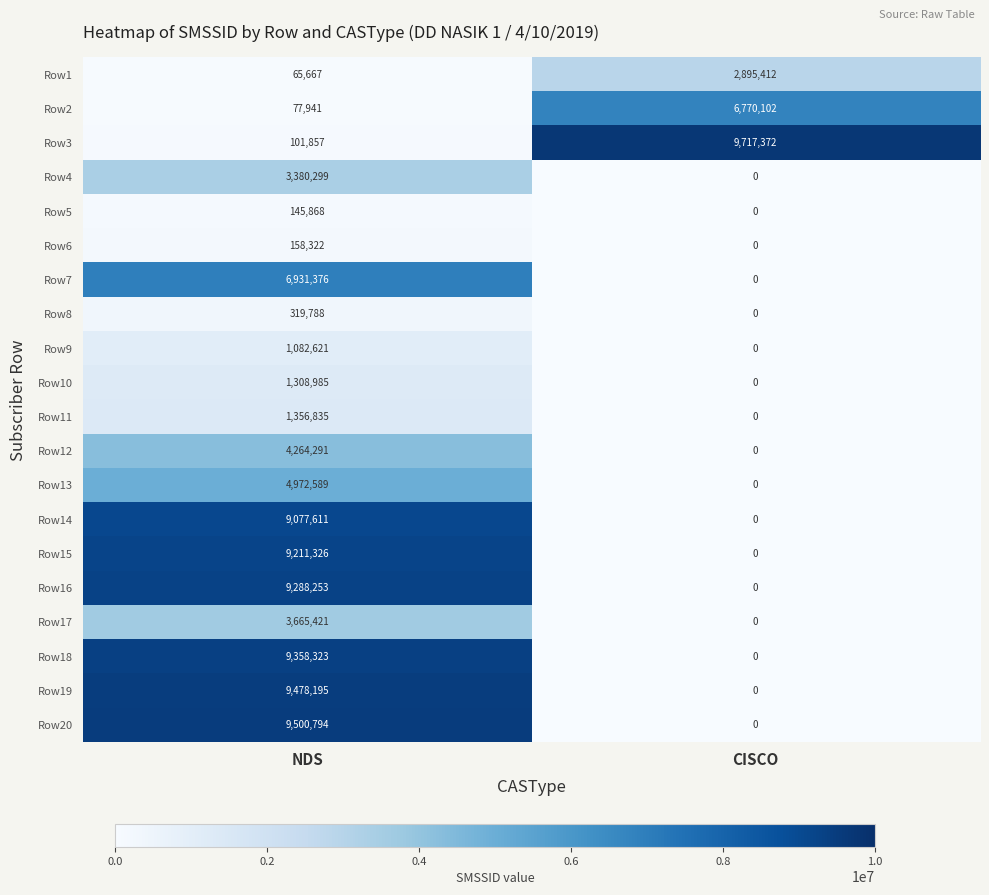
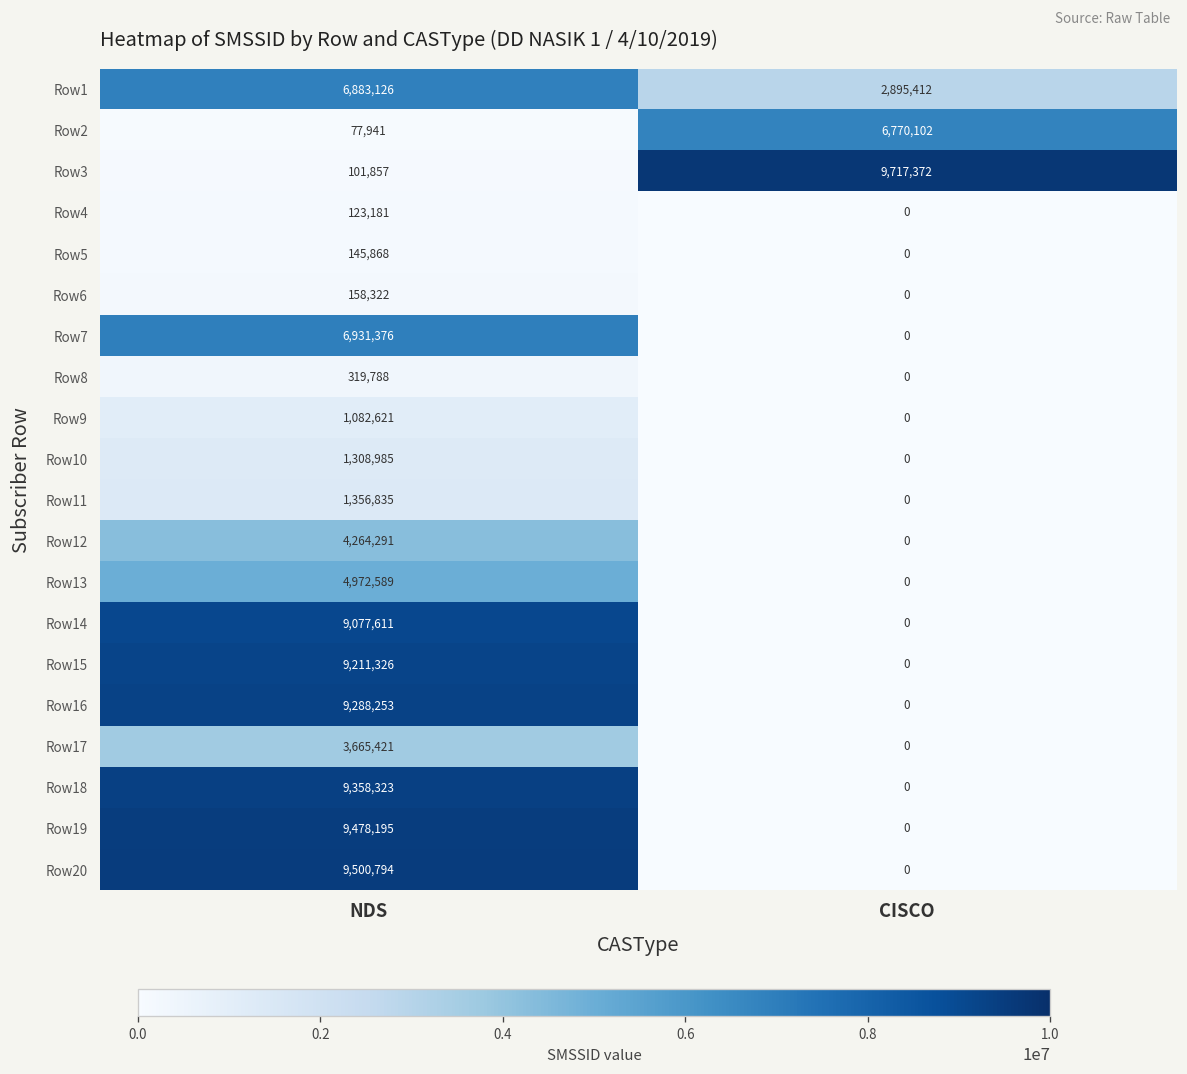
Row1, NDS: 65,667 -> 6,883,126
Row4, NDS: 3,380,299 -> 123,181
